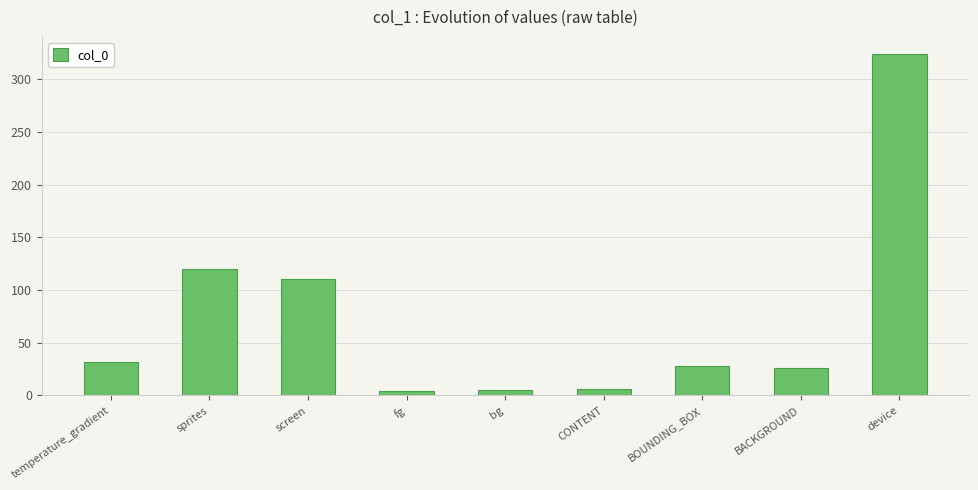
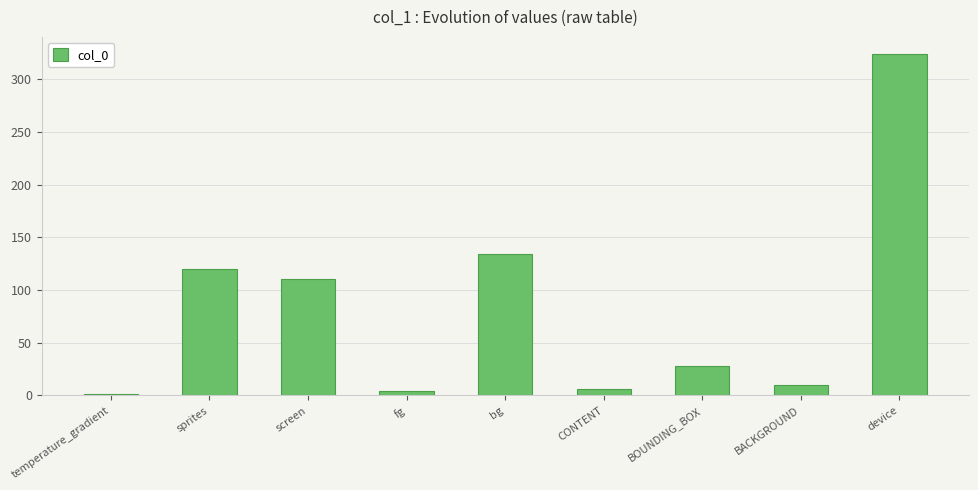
temperature_gradient: 32 -> 1
bg: 5 -> 134
BACKGROUND: 26 -> 10
